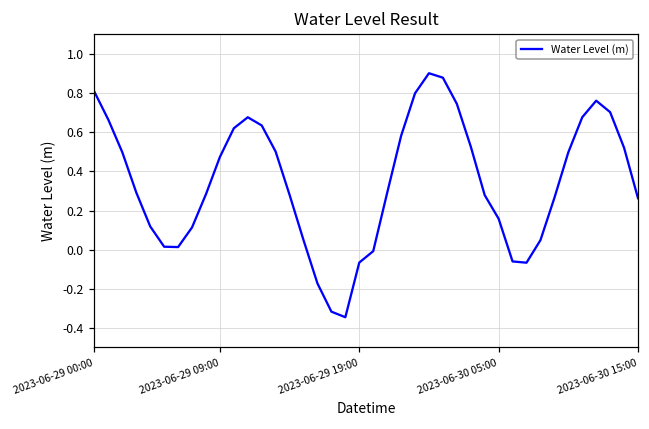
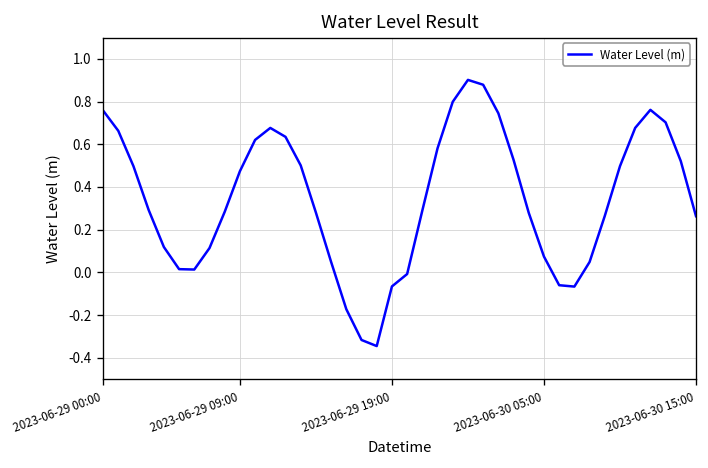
2023-06-29 00:00: 0.81 -> 0.76
2023-06-30 05:00: 0.16 -> 0.07
